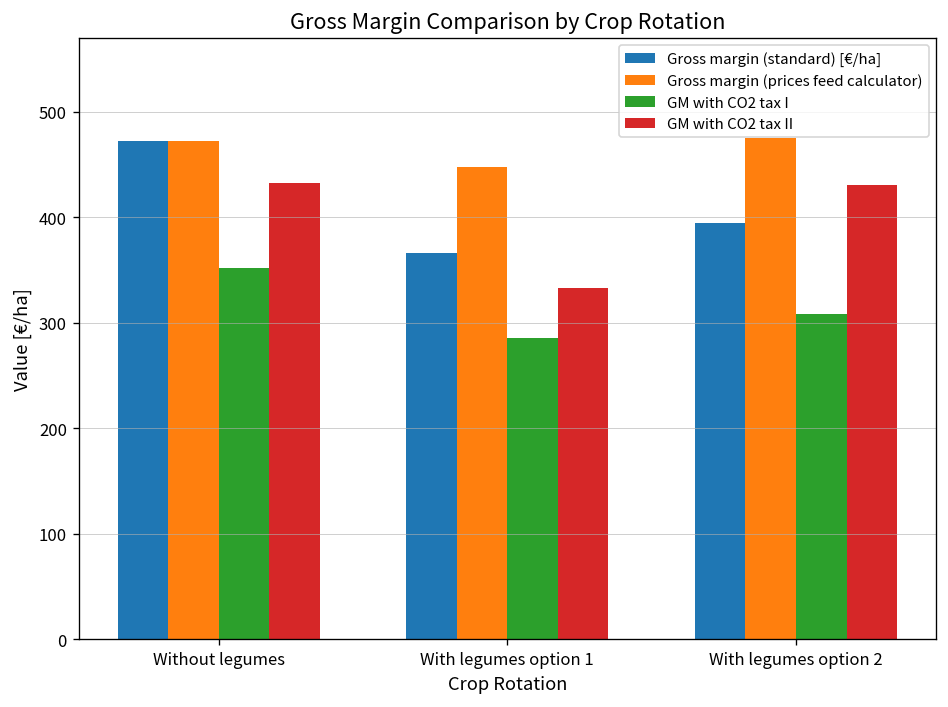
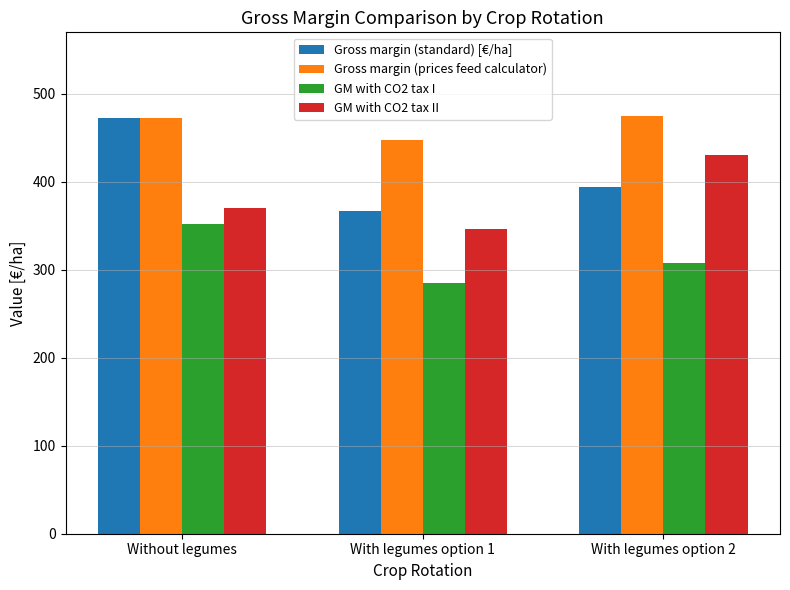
GM with CO2 tax II, Without legumes: 430 -> 370
GM with CO2 tax II, With legumes option 1: 330 -> 350
